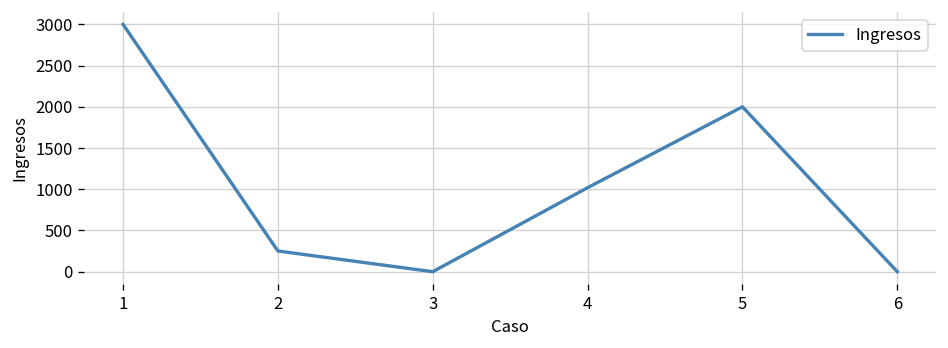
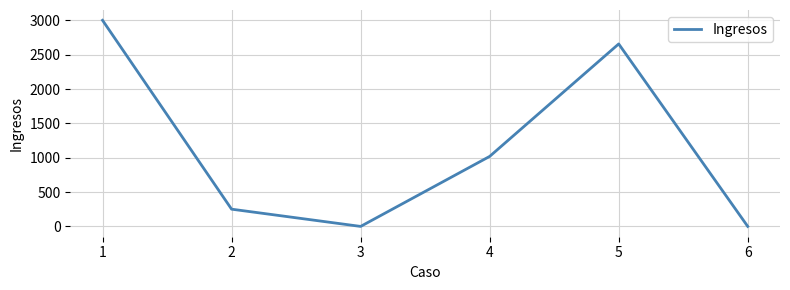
5: 2000 -> 2700
